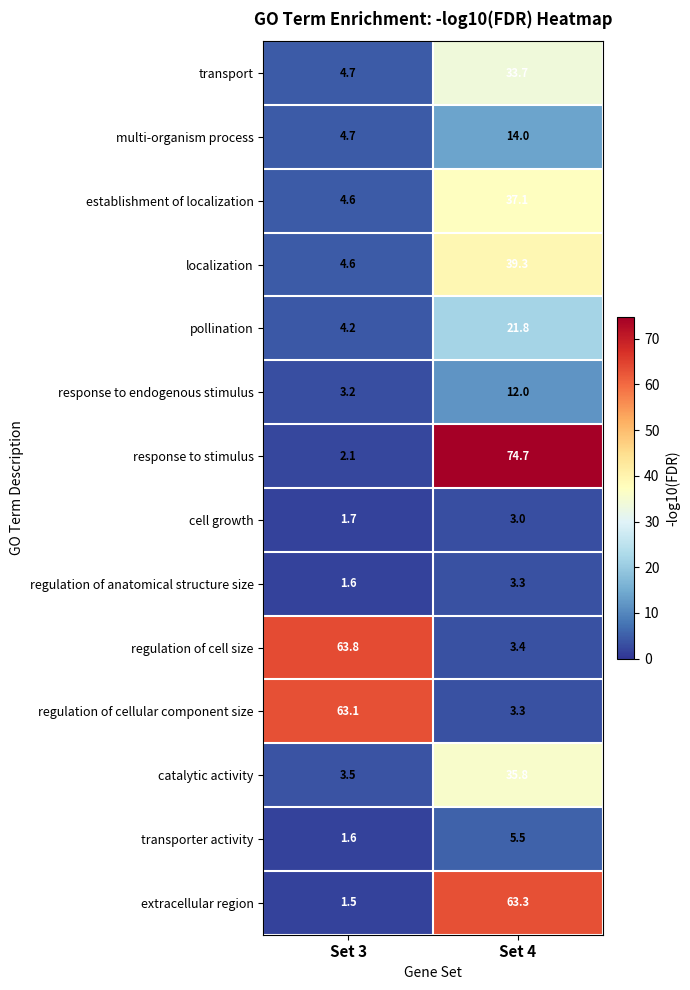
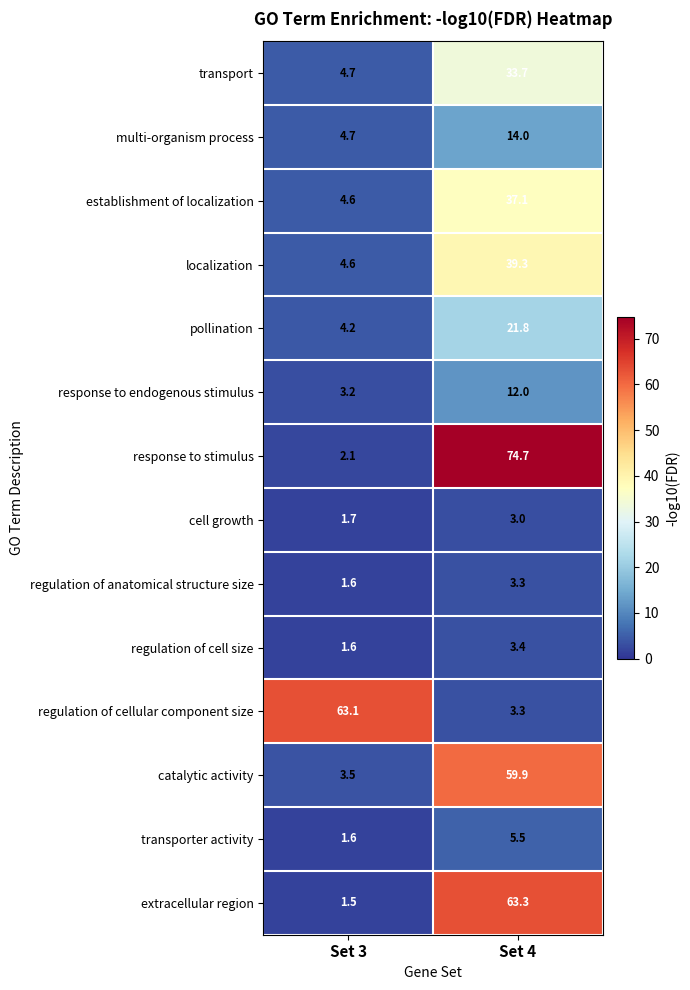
regulation of cell size, Set 3: 63.8 -> 1.6
catalytic activity, Set 4: 35.8 -> 59.9
